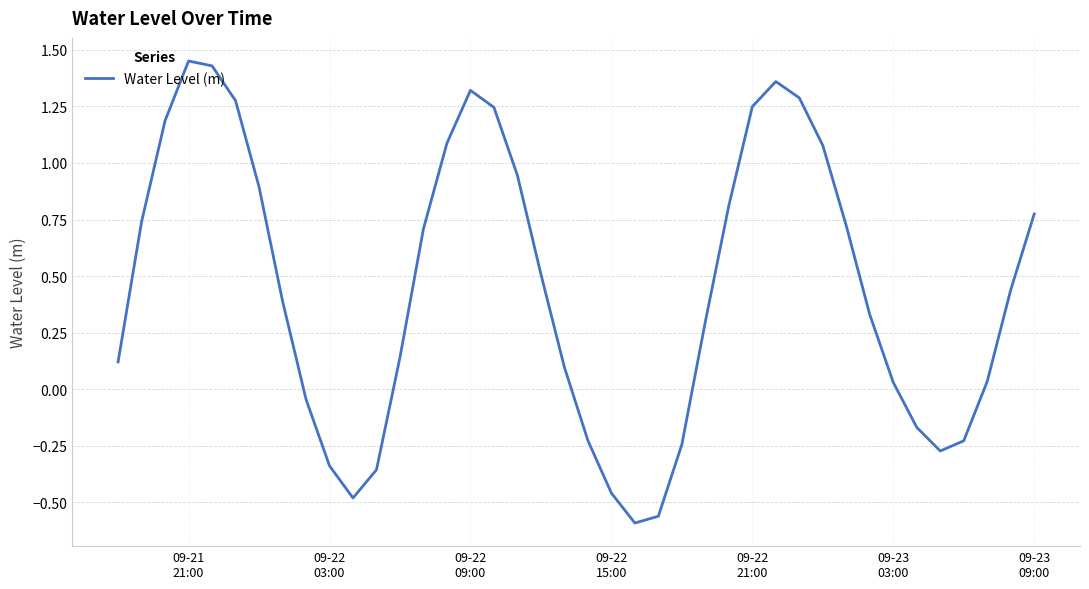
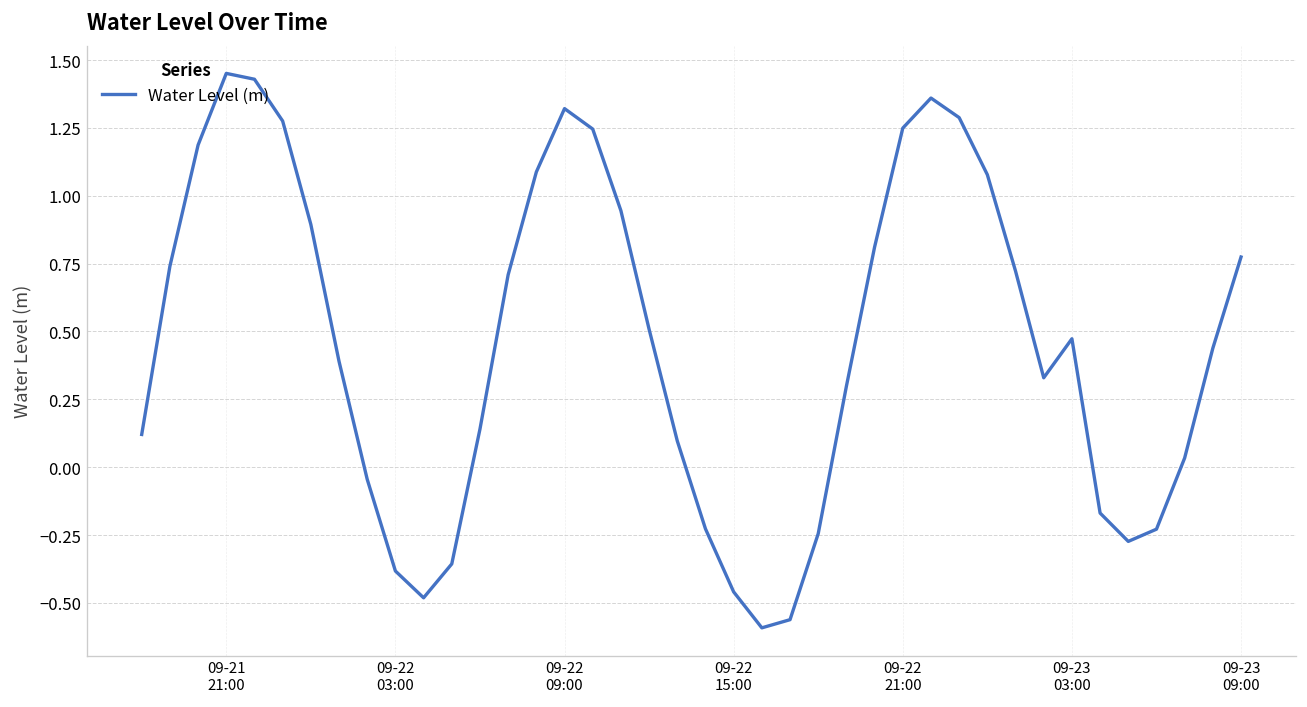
09-22 03:00: -0.34 -> -0.38
09-23 03:00: 0.03 -> 0.47
